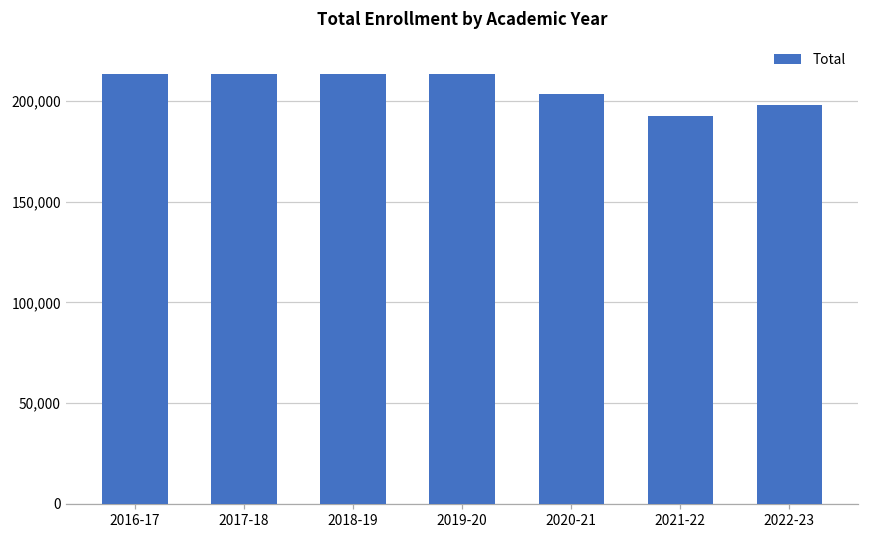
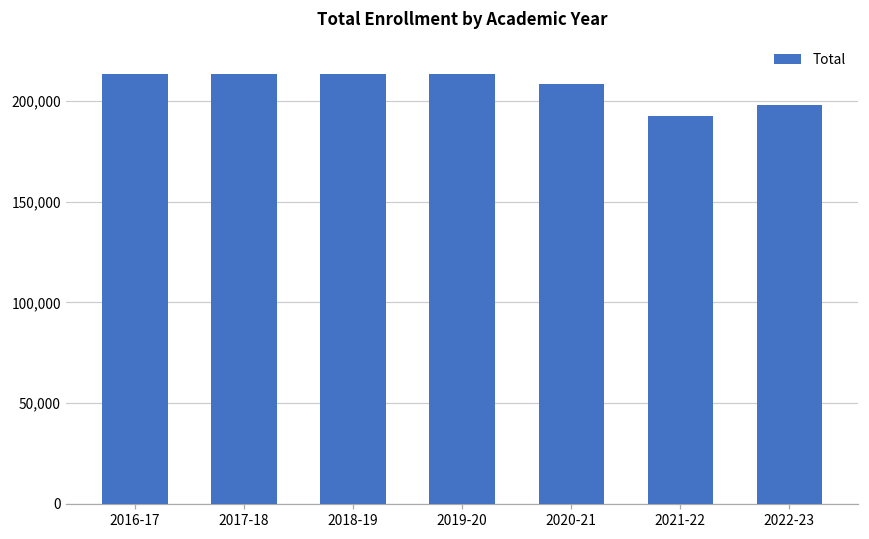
2020-21: 204,000 -> 208,000
